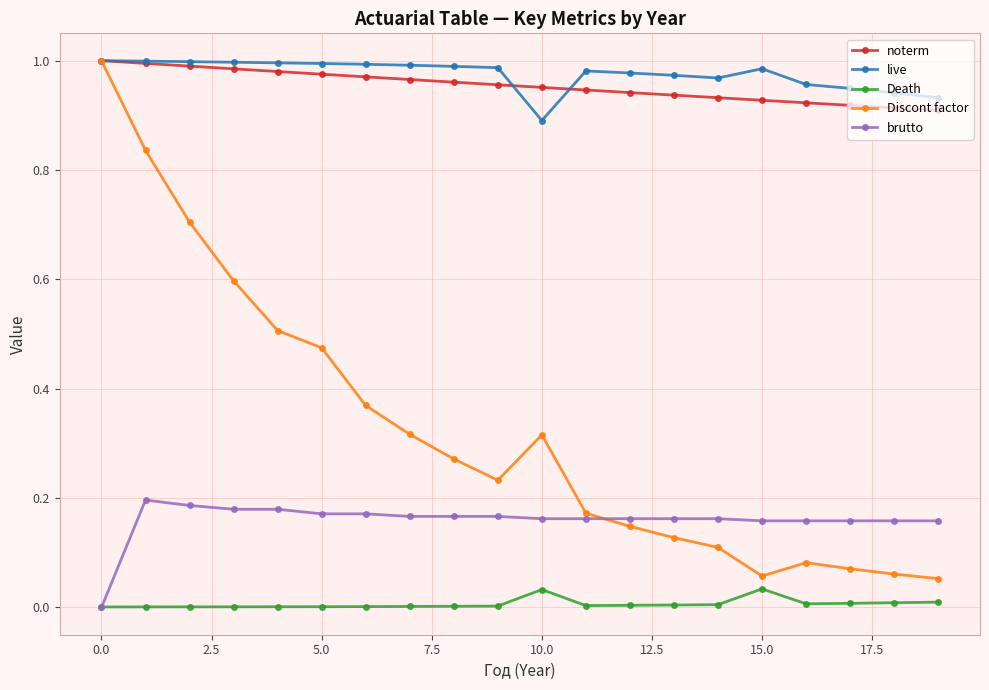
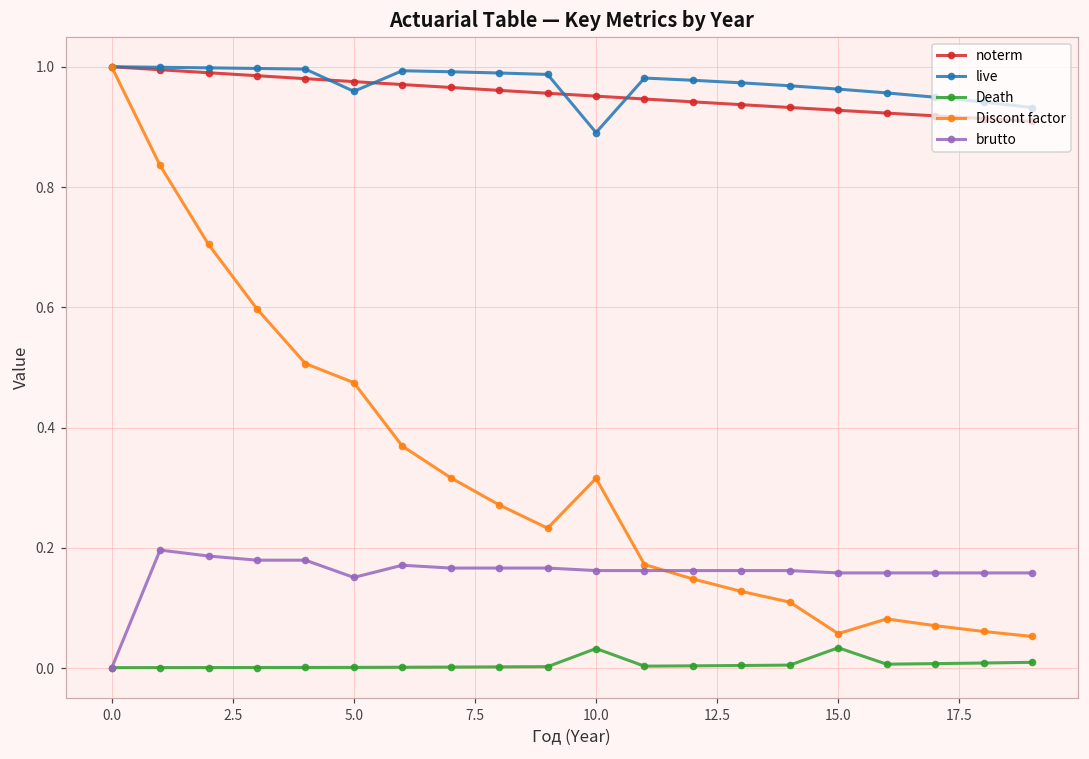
live, 5.0: 0.99 -> 0.96
brutto, 5.0: 0.17 -> 0.15
live, 15.0: 0.99 -> 0.96
